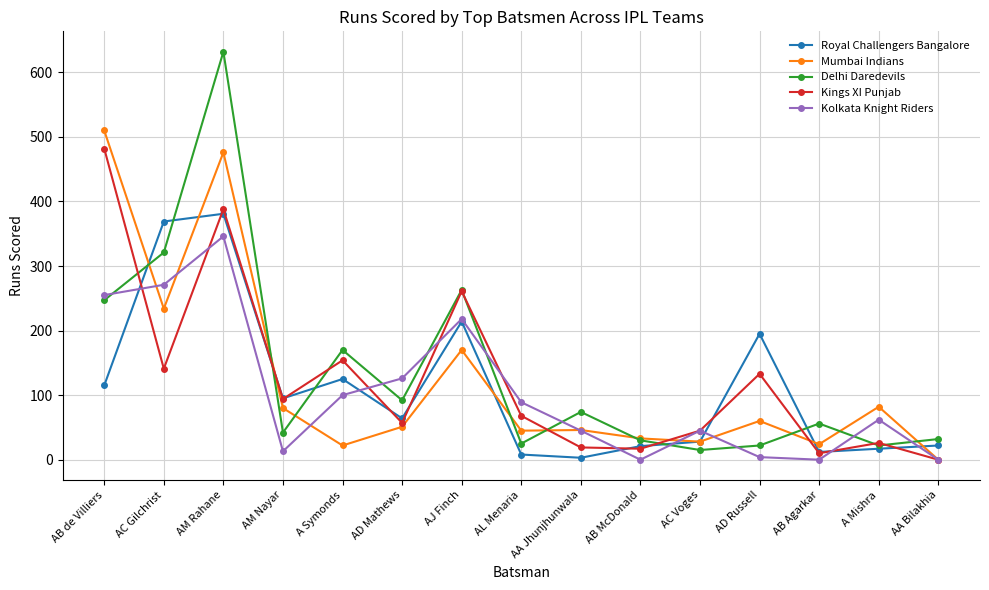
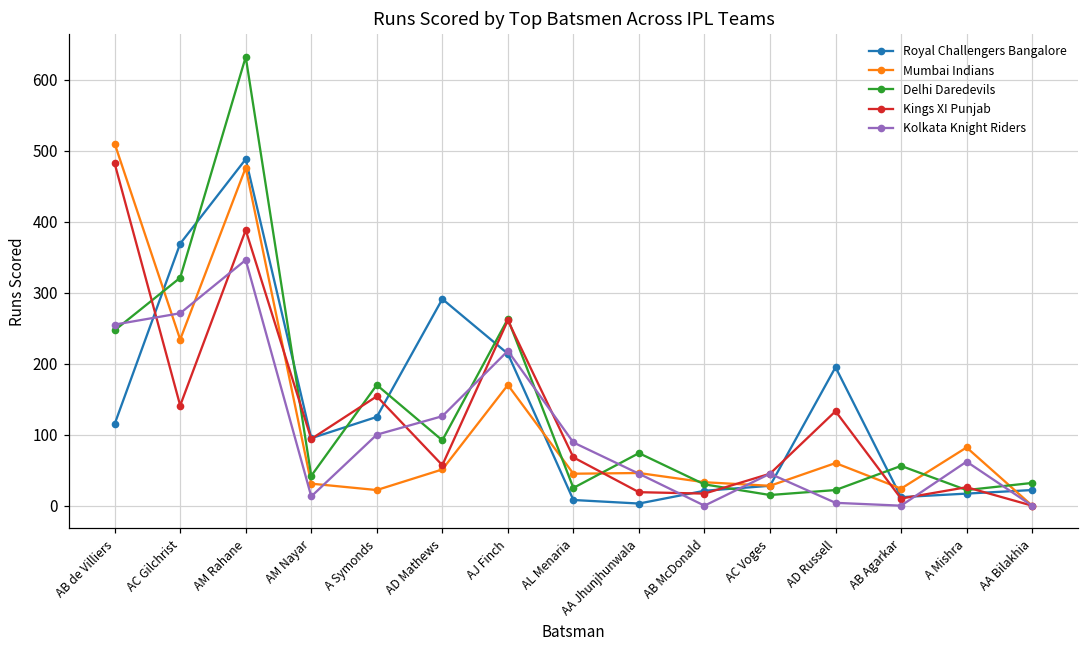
Royal Challengers Bangalore, AM Rahane: 380 -> 490
Mumbai Indians, AM Nayar: 80 -> 30
Royal Challengers Bangalore, AD Mathews: 60 -> 290
